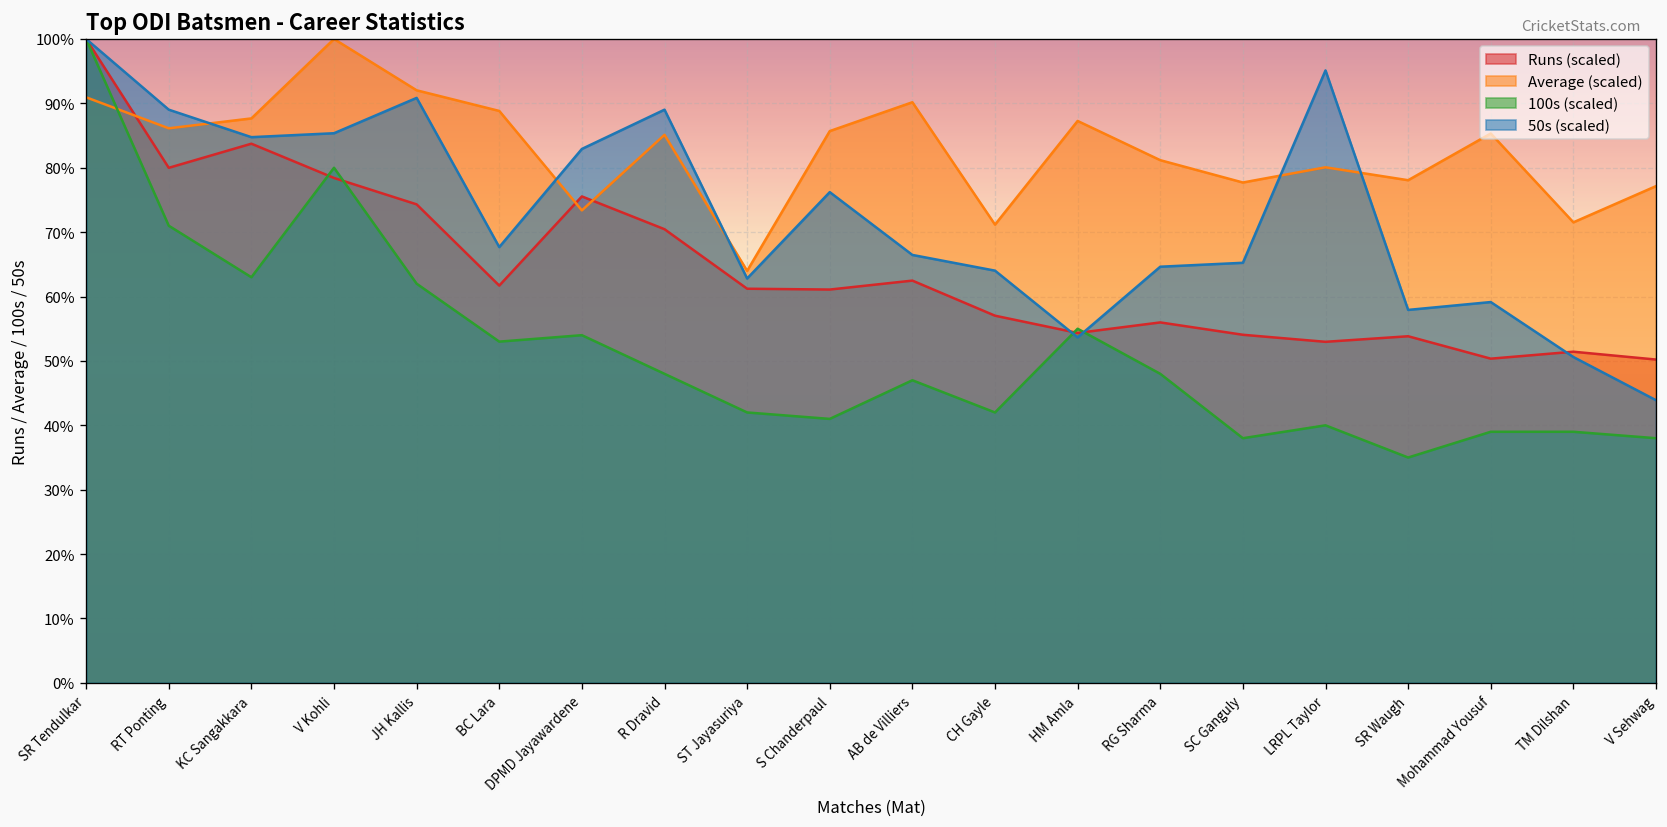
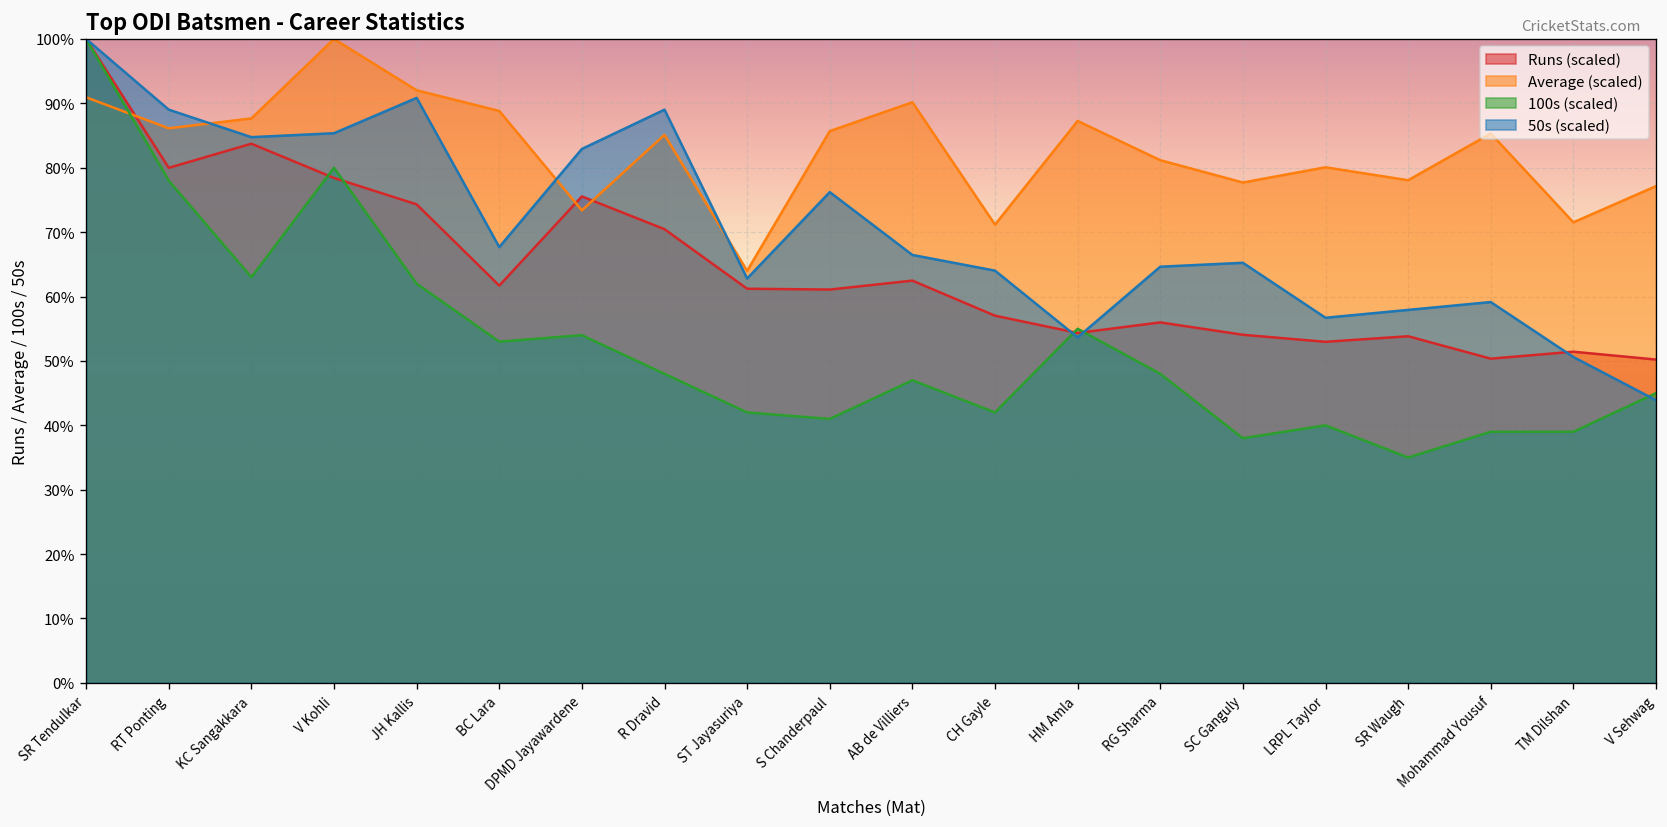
100s (scaled), RT Ponting: 71% -> 78%
50s (scaled), LRPL Taylor: 95% -> 57%
100s (scaled), V Sehwag: 38% -> 45%
